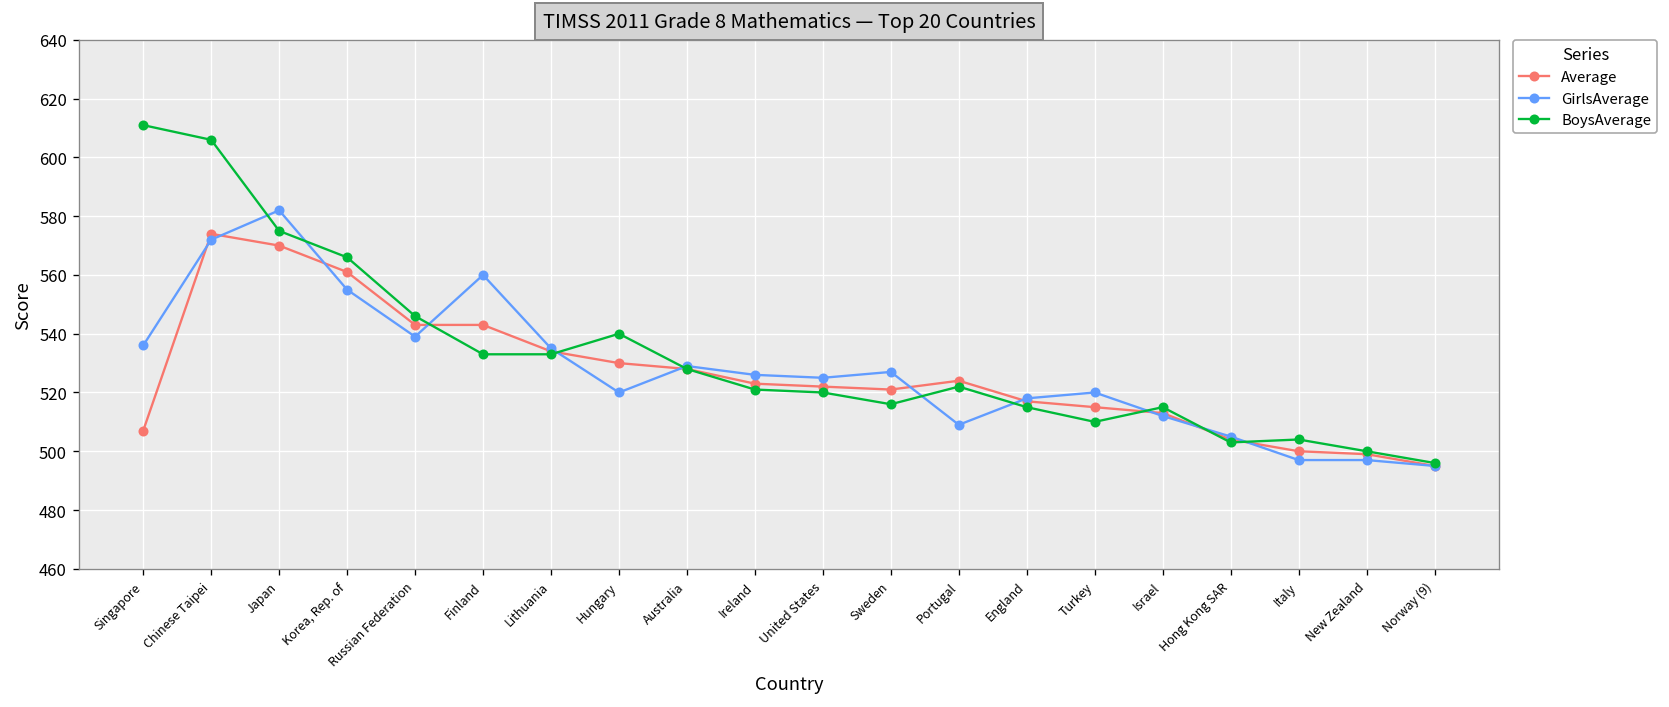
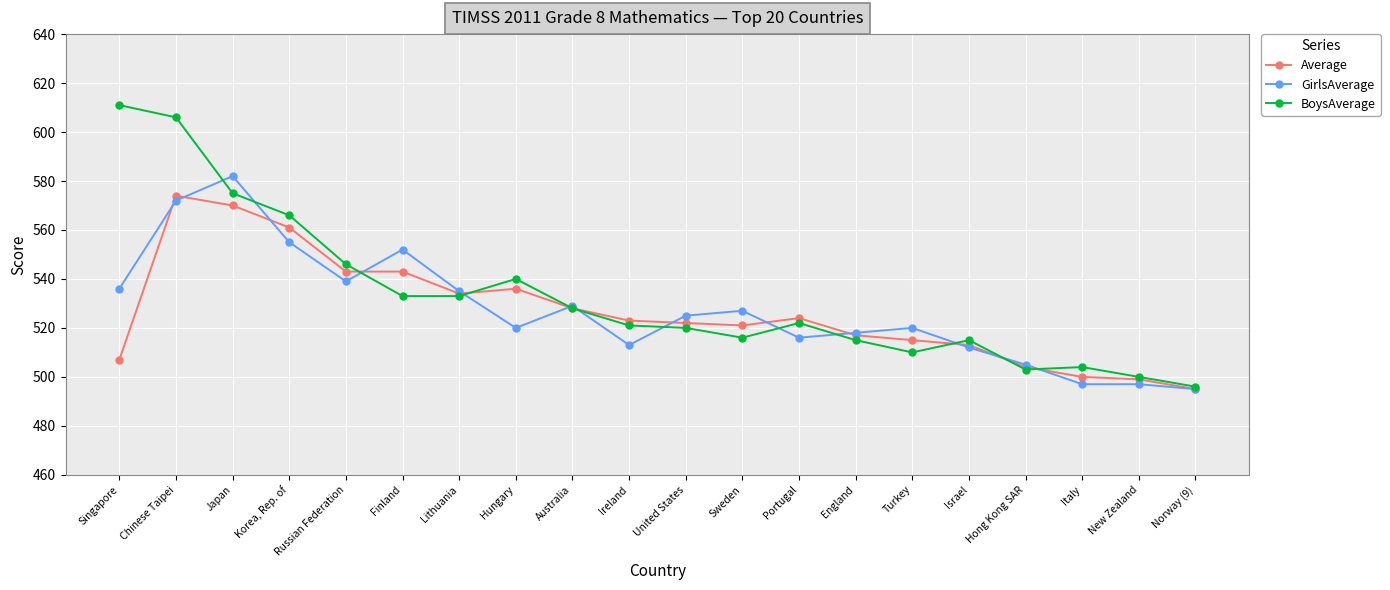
GirlsAverage, Finland: 560 -> 552
Average, Hungary: 530 -> 536
GirlsAverage, Ireland: 526 -> 513
GirlsAverage, Portugal: 509 -> 516
